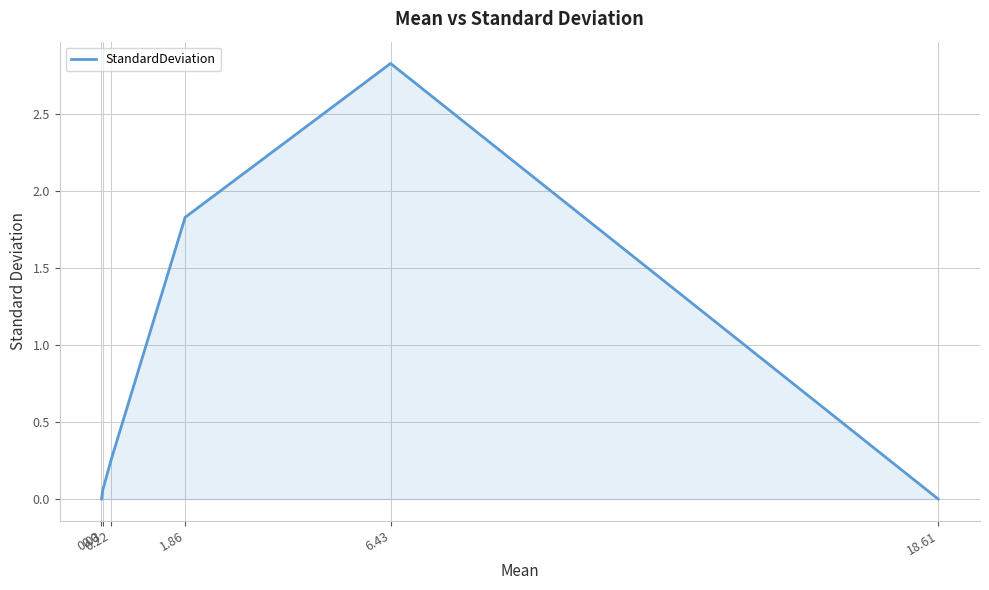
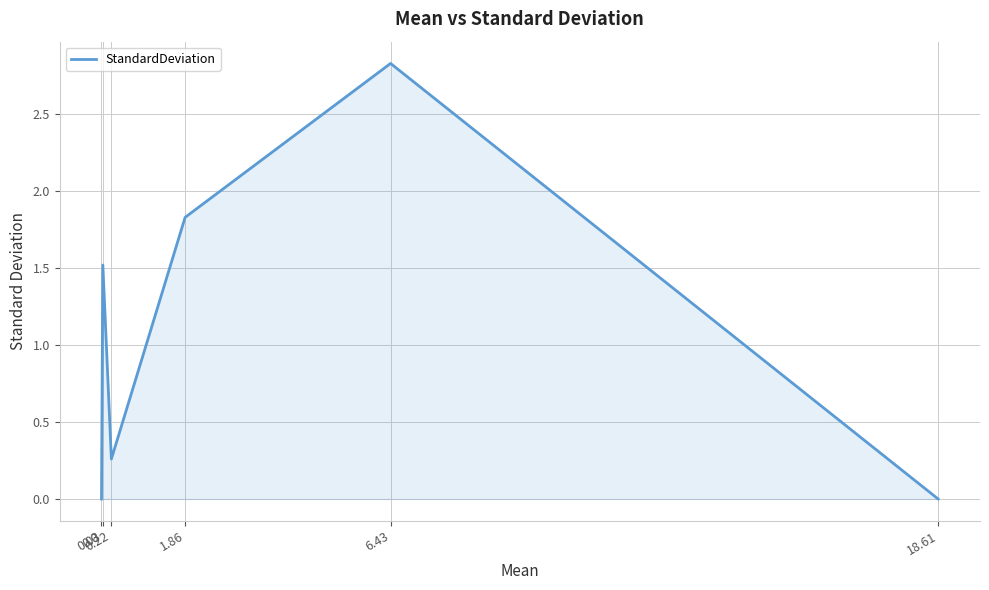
0.03: 0.06 -> 1.52
